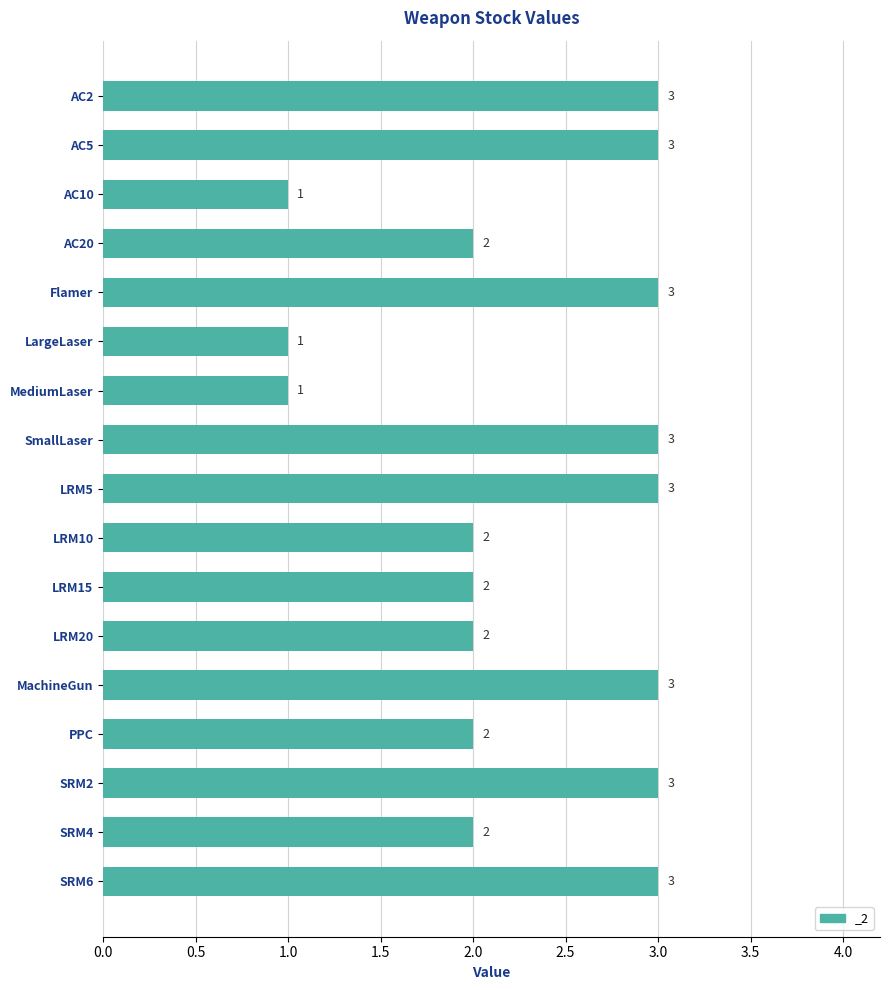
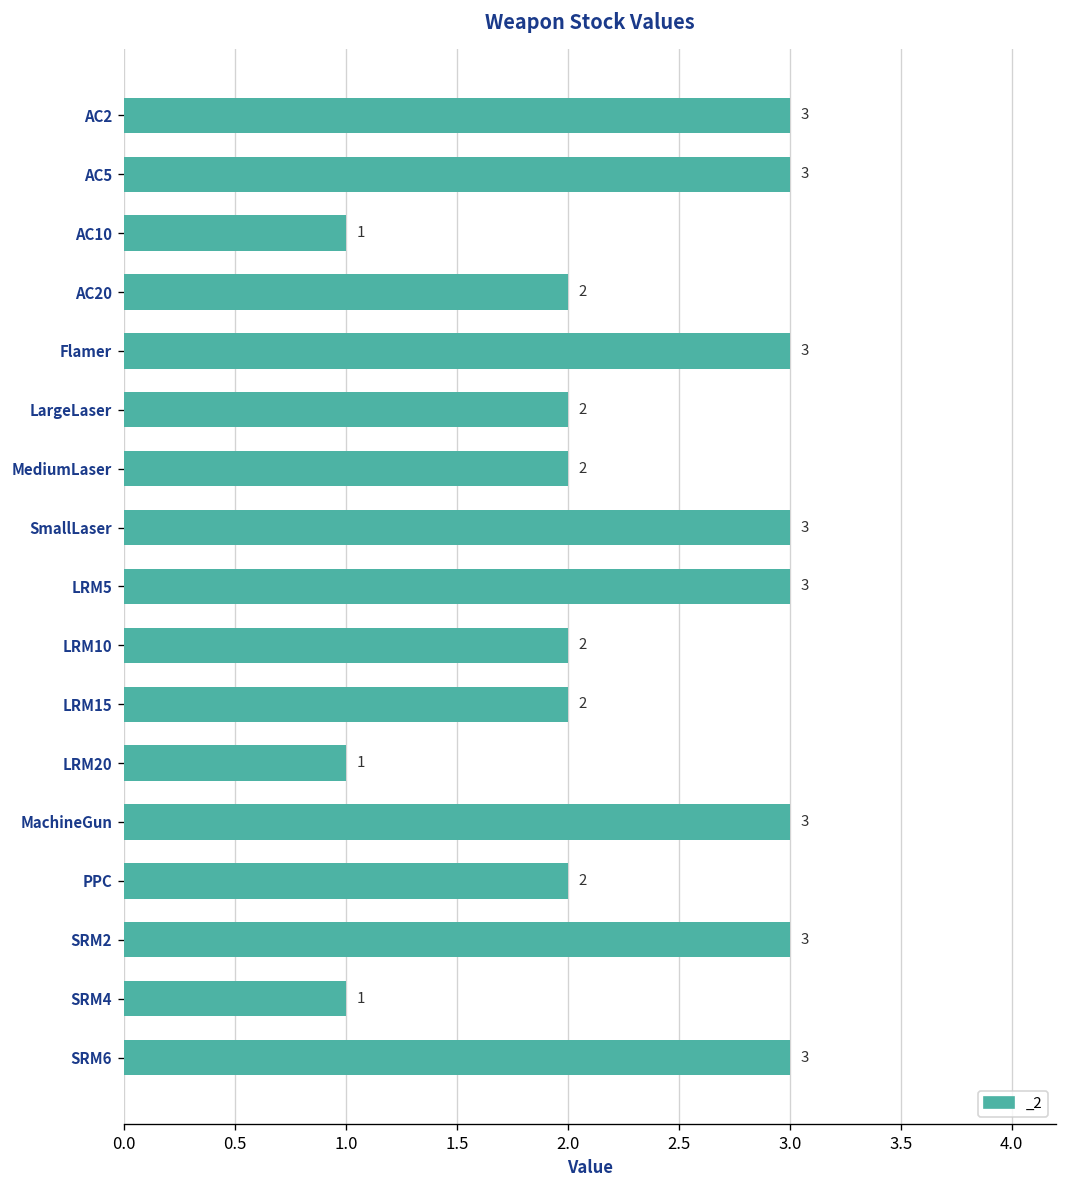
LargeLaser: 1 -> 2
MediumLaser: 1 -> 2
LRM20: 2 -> 1
SRM4: 2 -> 1
